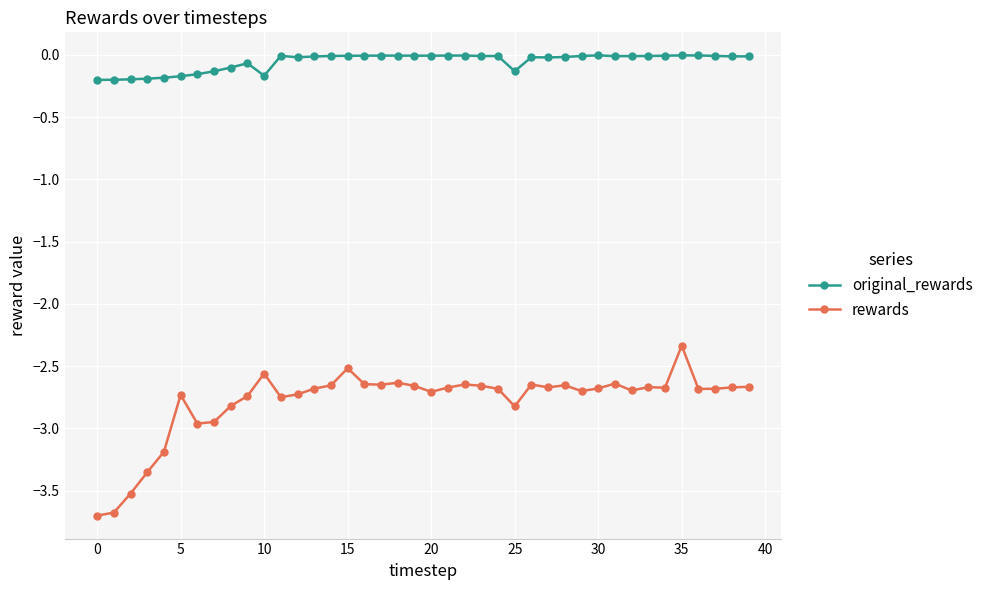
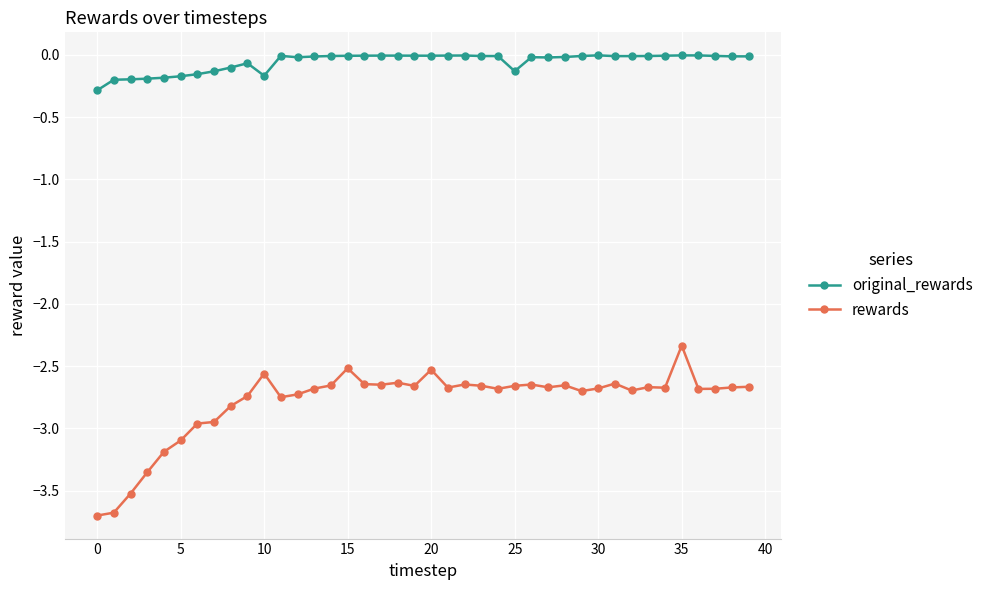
original_rewards, 0: -0.20 -> -0.28
rewards, 5: -2.73 -> -3.10
rewards, 20: -2.71 -> -2.53
rewards, 25: -2.82 -> -2.66
